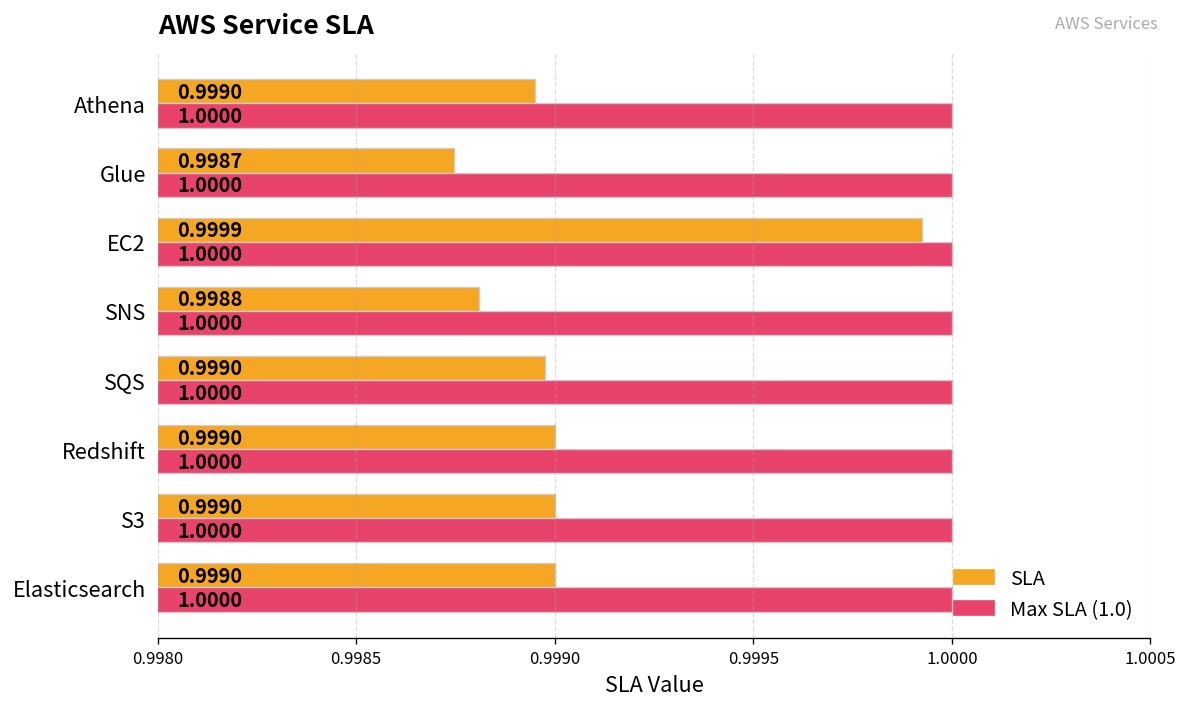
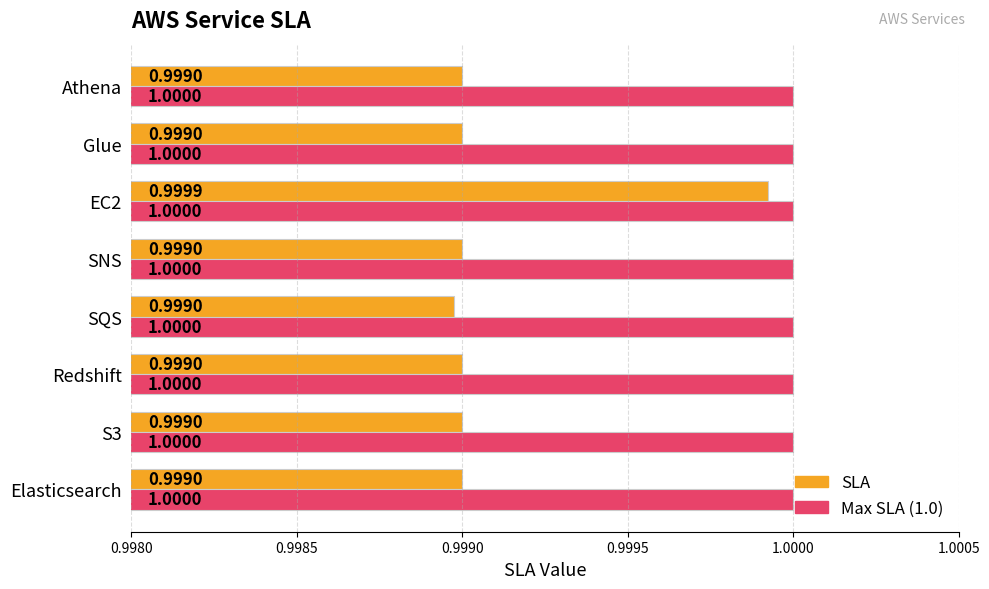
SLA, Athena: 0.99895 -> 0.99900
SLA, Glue: 0.9987 -> 0.9990
SLA, SNS: 0.9988 -> 0.9990
